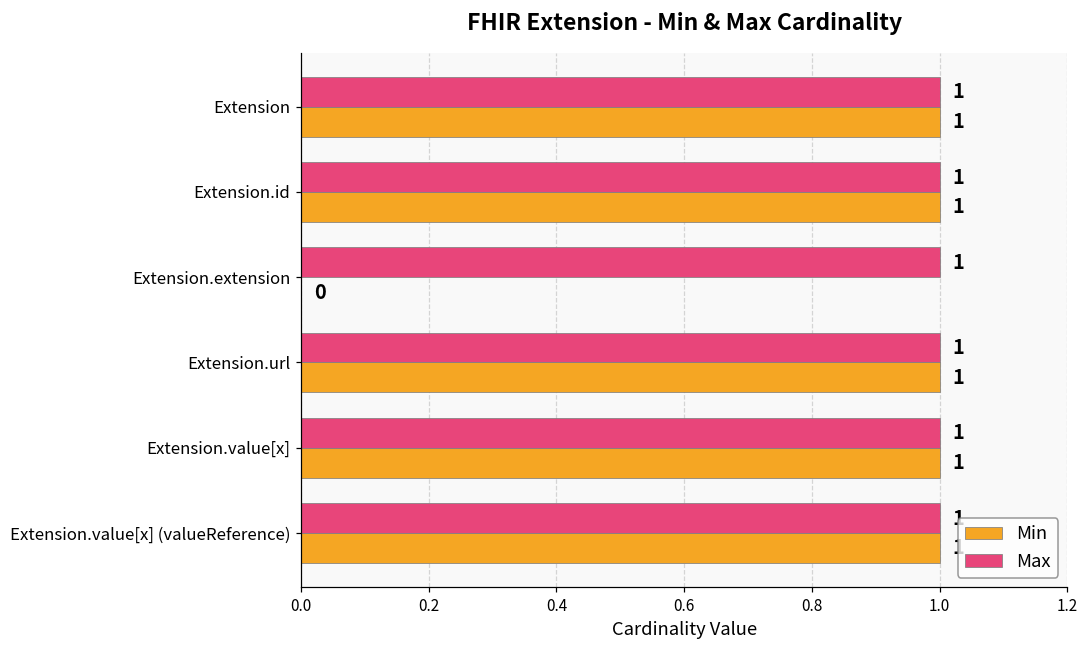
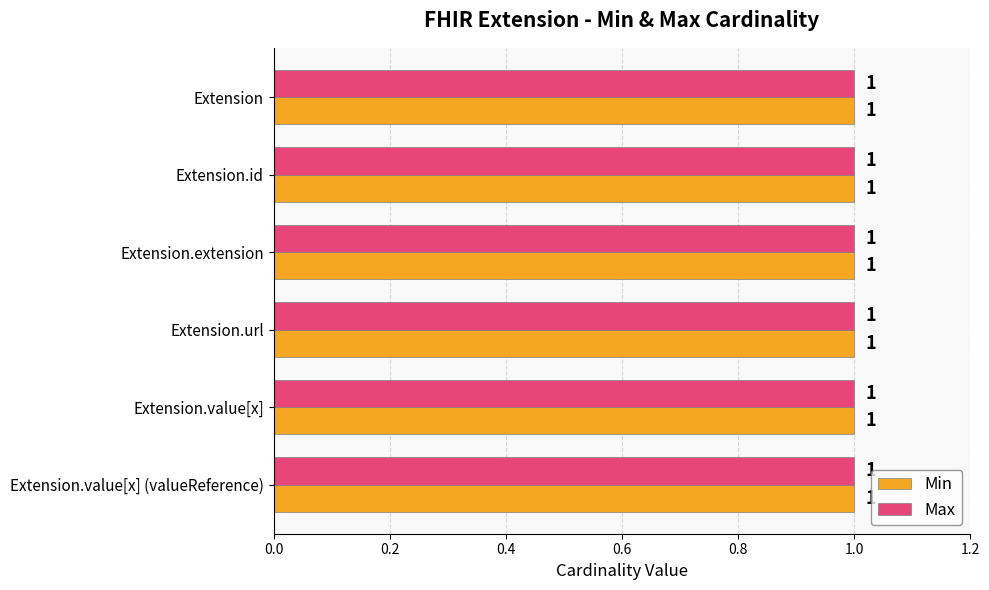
Min, Extension.extension: 0 -> 1
